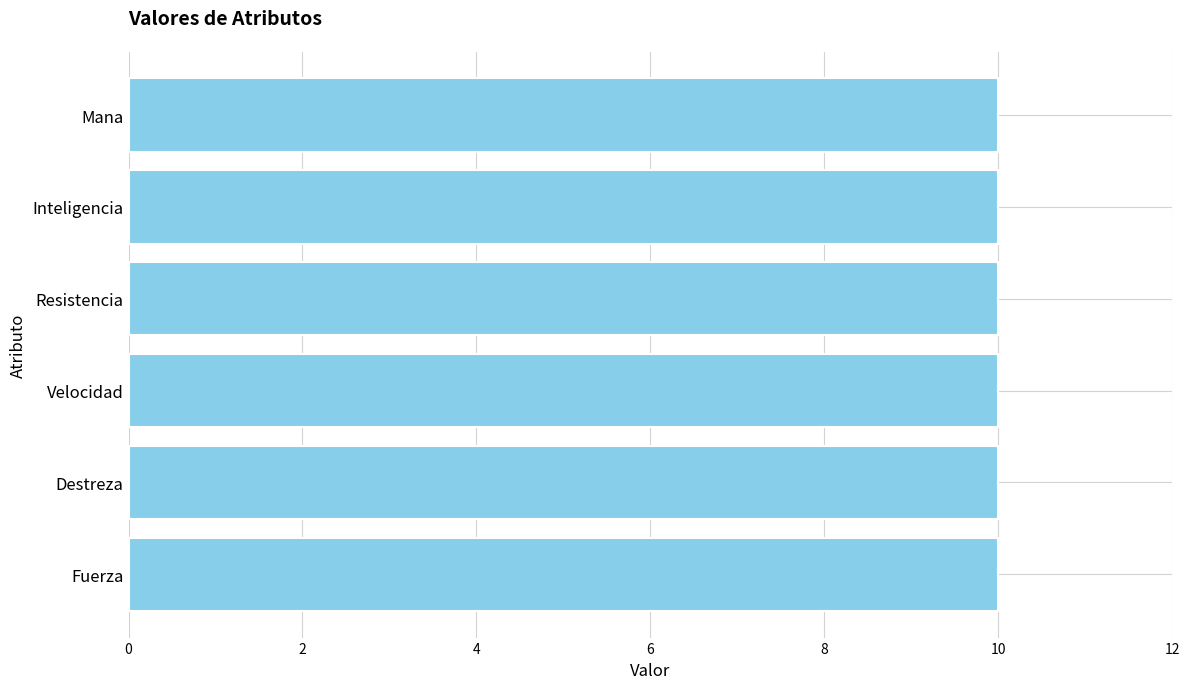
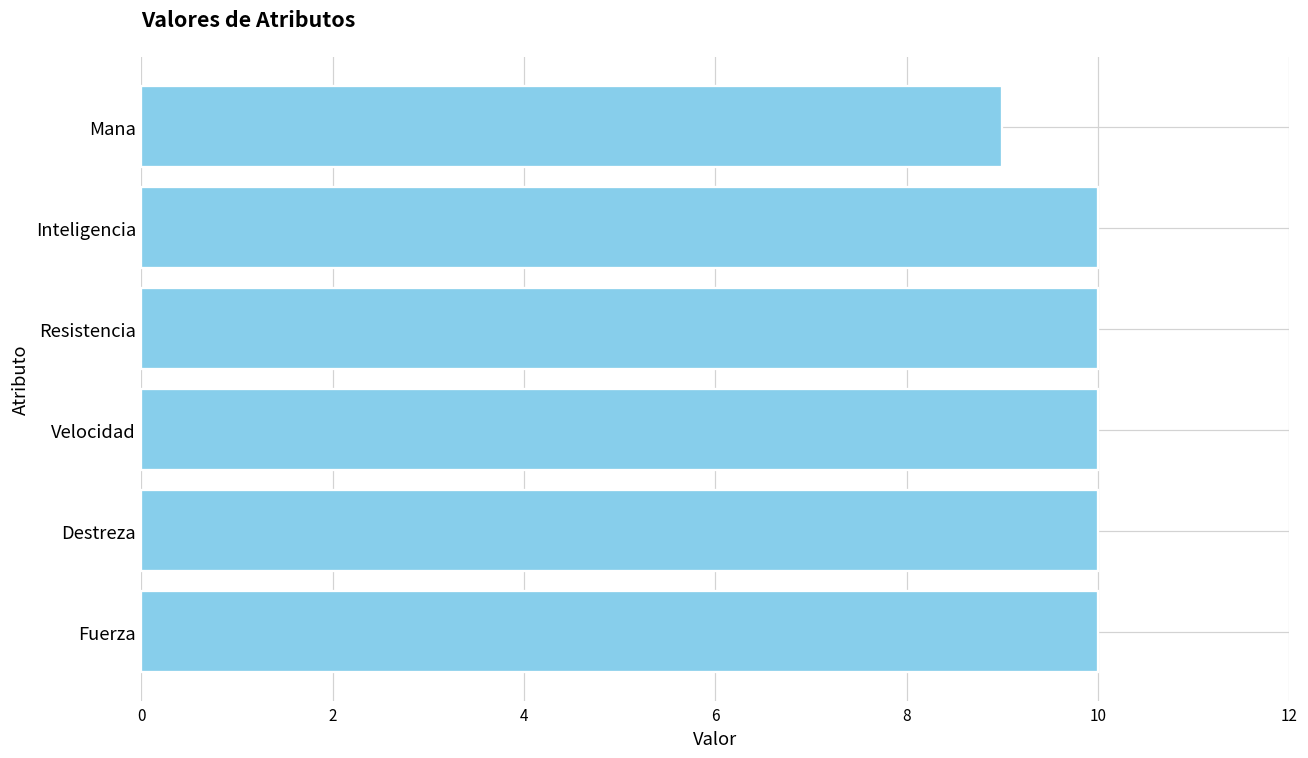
Mana: 10 -> 9
